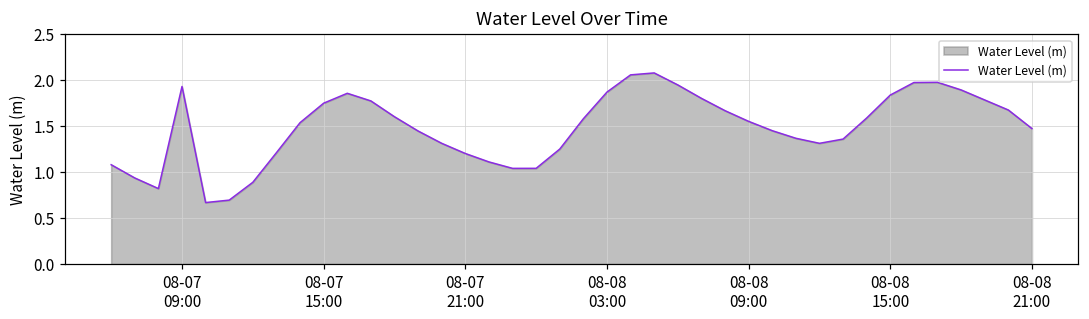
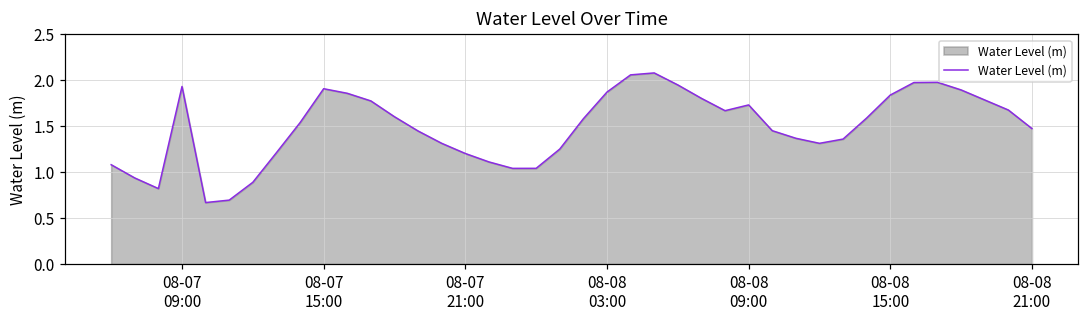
08-07 15:00: 1.8 -> 1.9
08-08 09:00: 1.6 -> 1.7
